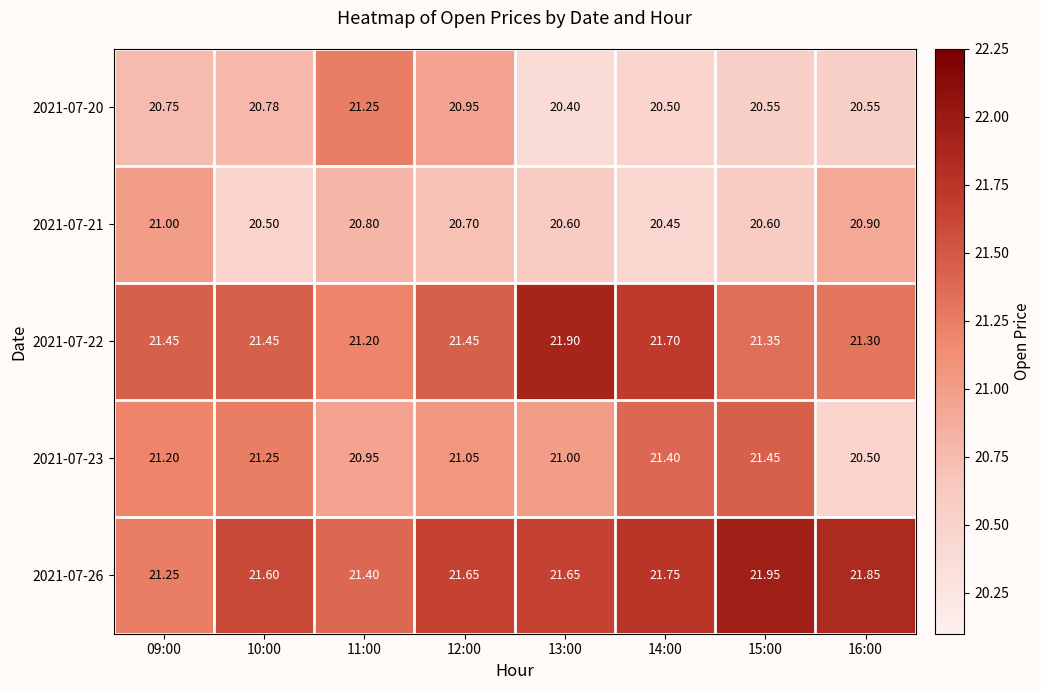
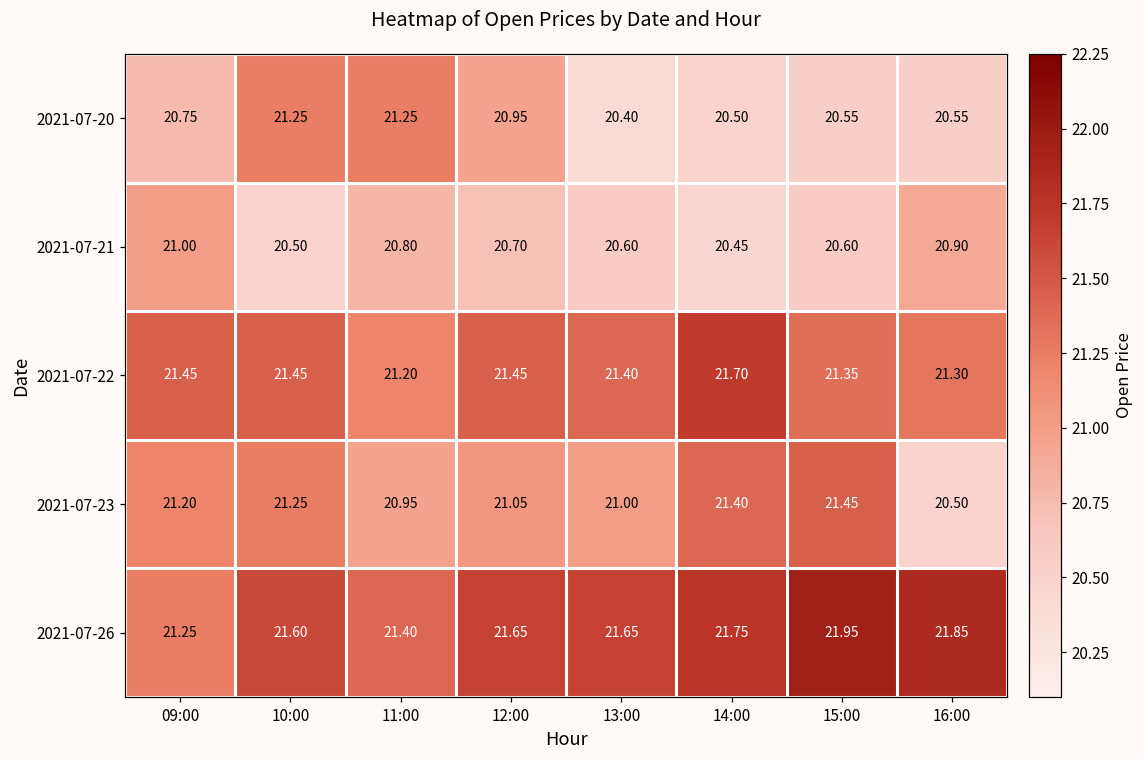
2021-07-20, 10:00: 20.78 -> 21.25
2021-07-22, 13:00: 21.90 -> 21.40
